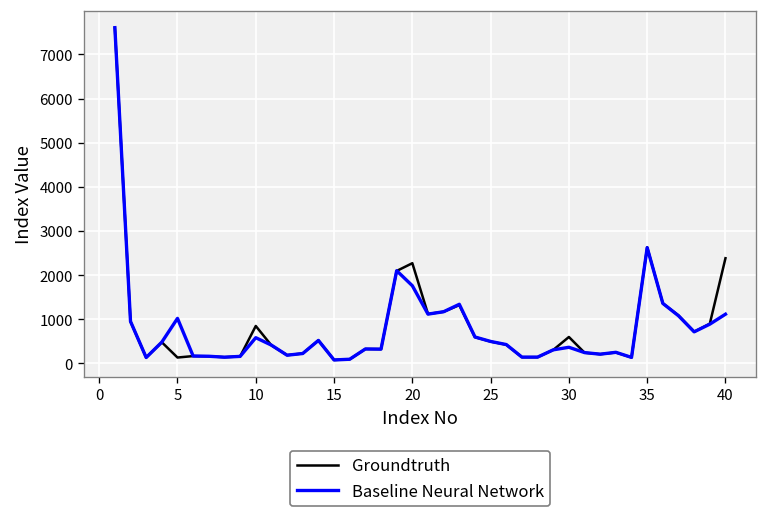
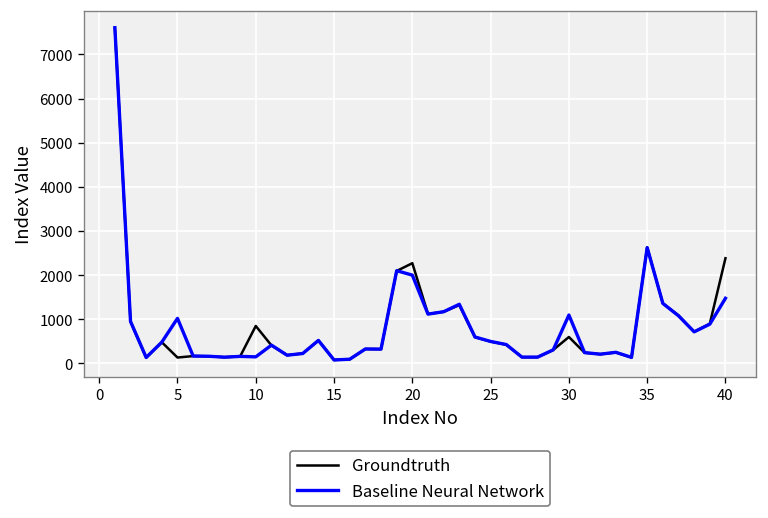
Baseline Neural Network, 10: 600 -> 100
Baseline Neural Network, 20: 1800 -> 2000
Baseline Neural Network, 30: 400 -> 1100
Baseline Neural Network, 40: 1100 -> 1500
